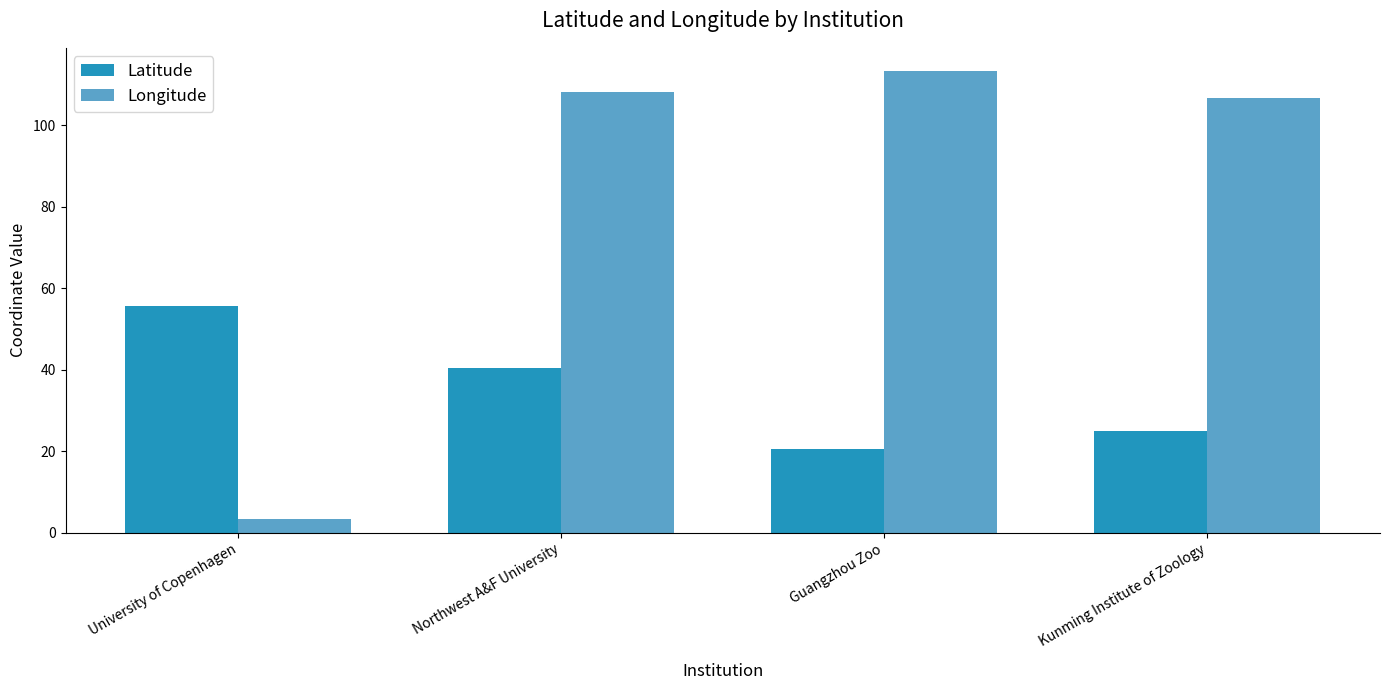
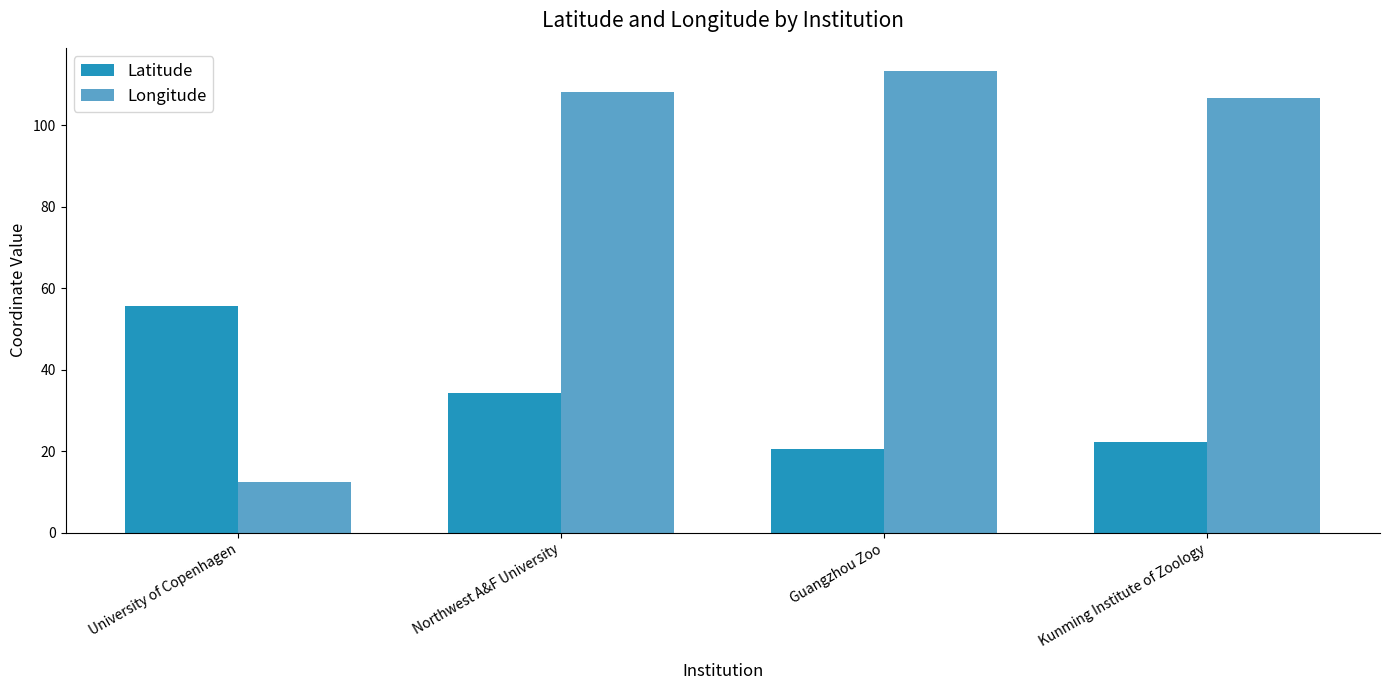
Longitude, University of Copenhagen: 3 -> 13
Latitude, Northwest A&F University: 41 -> 34
Latitude, Kunming Institute of Zoology: 25 -> 22
